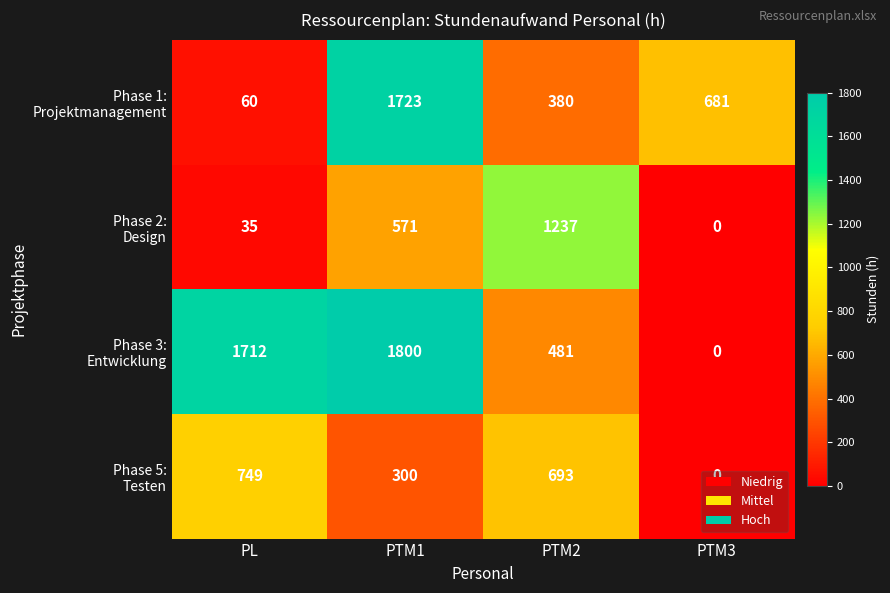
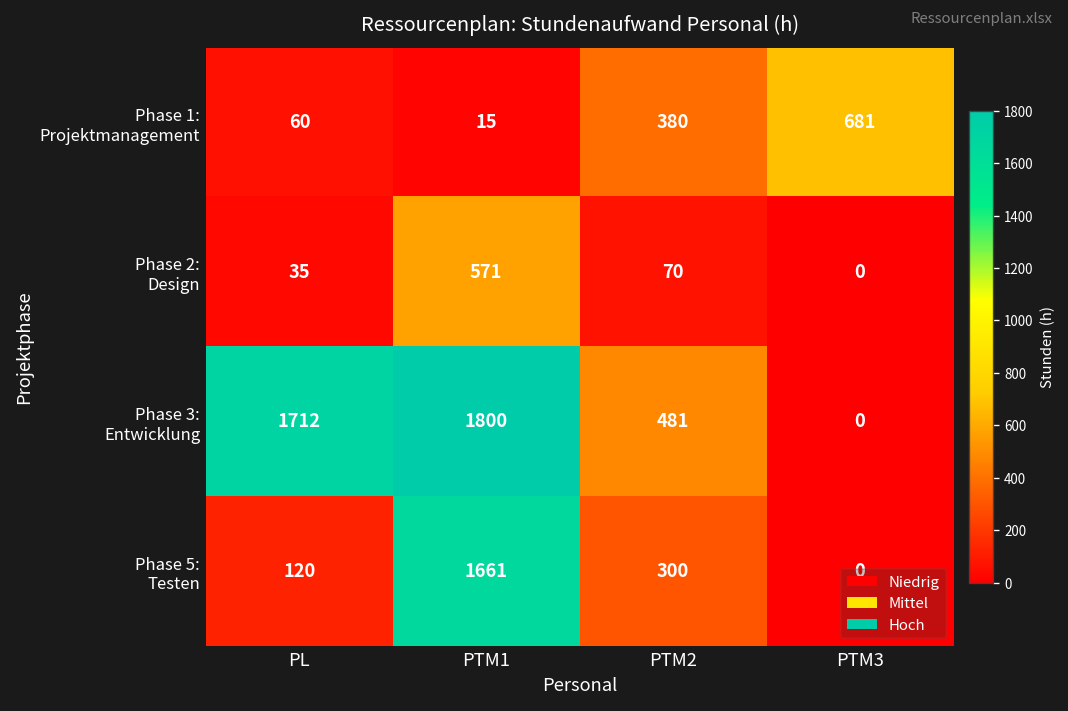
Phase 1: Projektmanagement, PTM1: 1723 -> 15
Phase 2: Design, PTM2: 1237 -> 70
Phase 5: Testen, PL: 749 -> 120
Phase 5: Testen, PTM1: 300 -> 1661
Phase 5: Testen, PTM2: 693 -> 300
